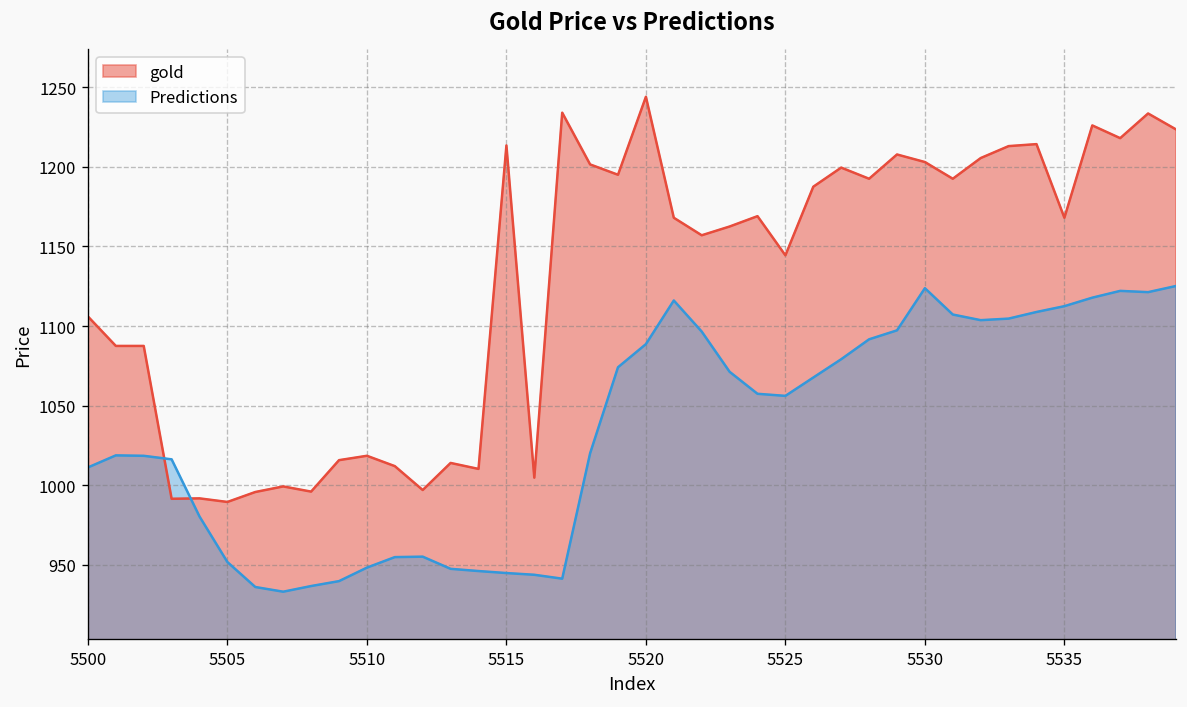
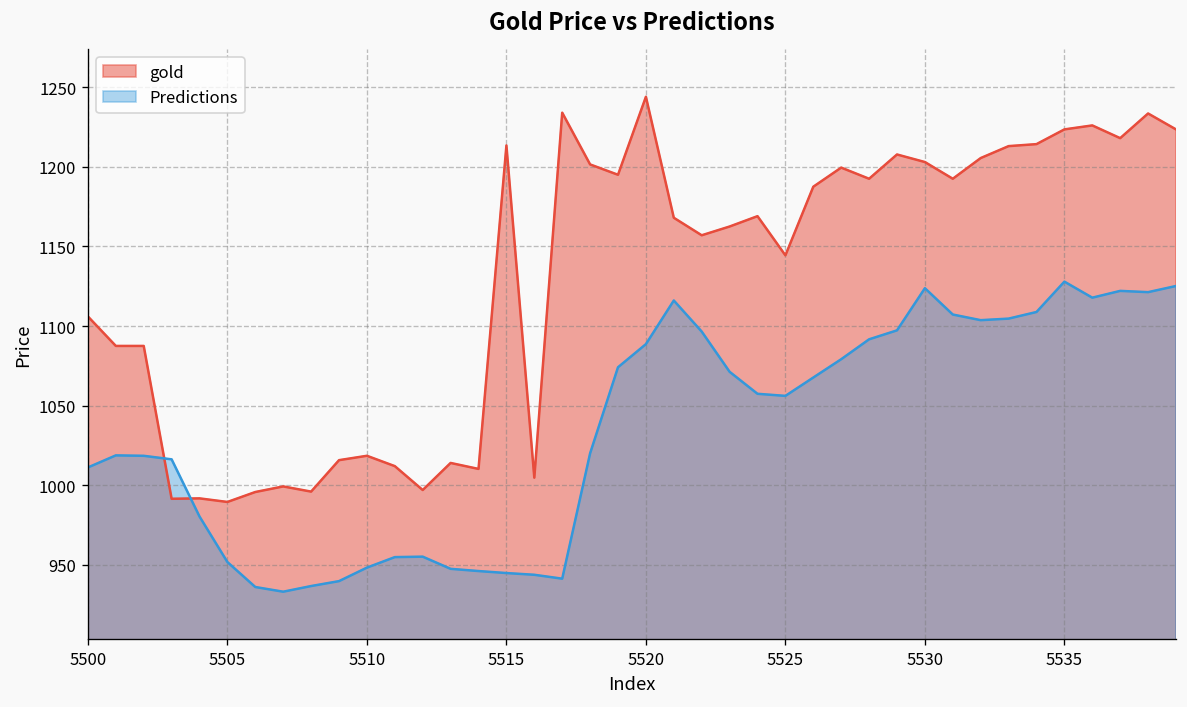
gold, 5535: 1168 -> 1224
Predictions, 5535: 1112 -> 1128
